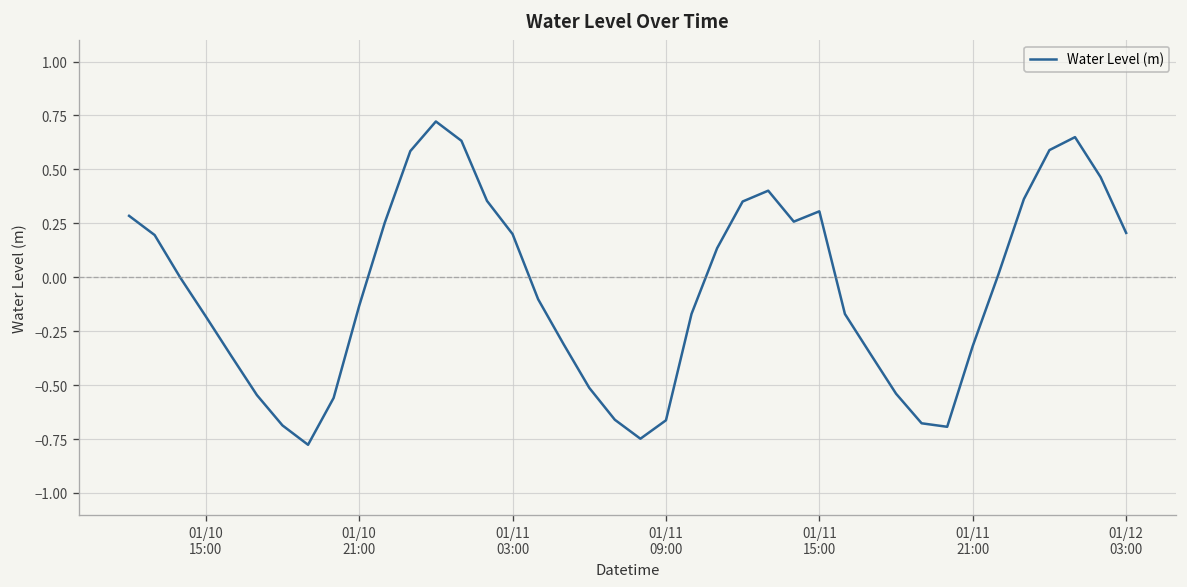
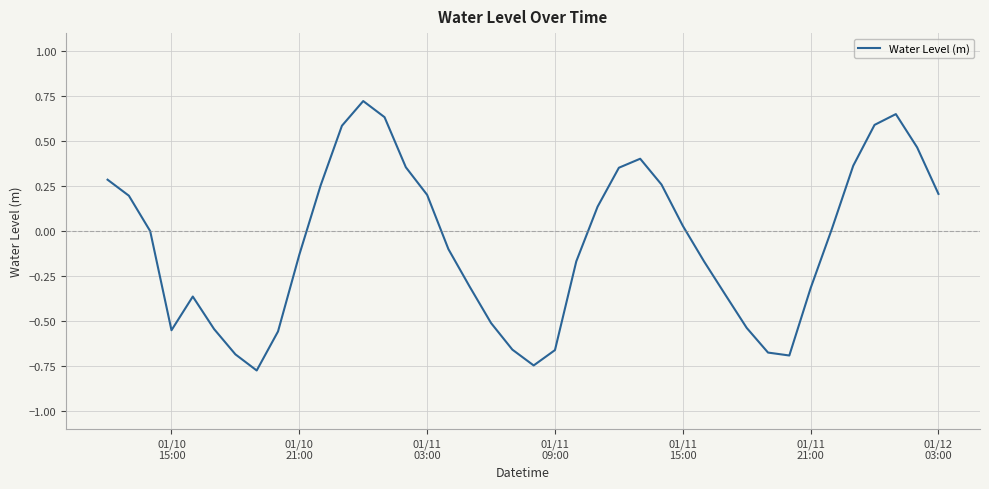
01/10 15:00: -0.18 -> -0.55
01/11 15:00: 0.31 -> 0.03
